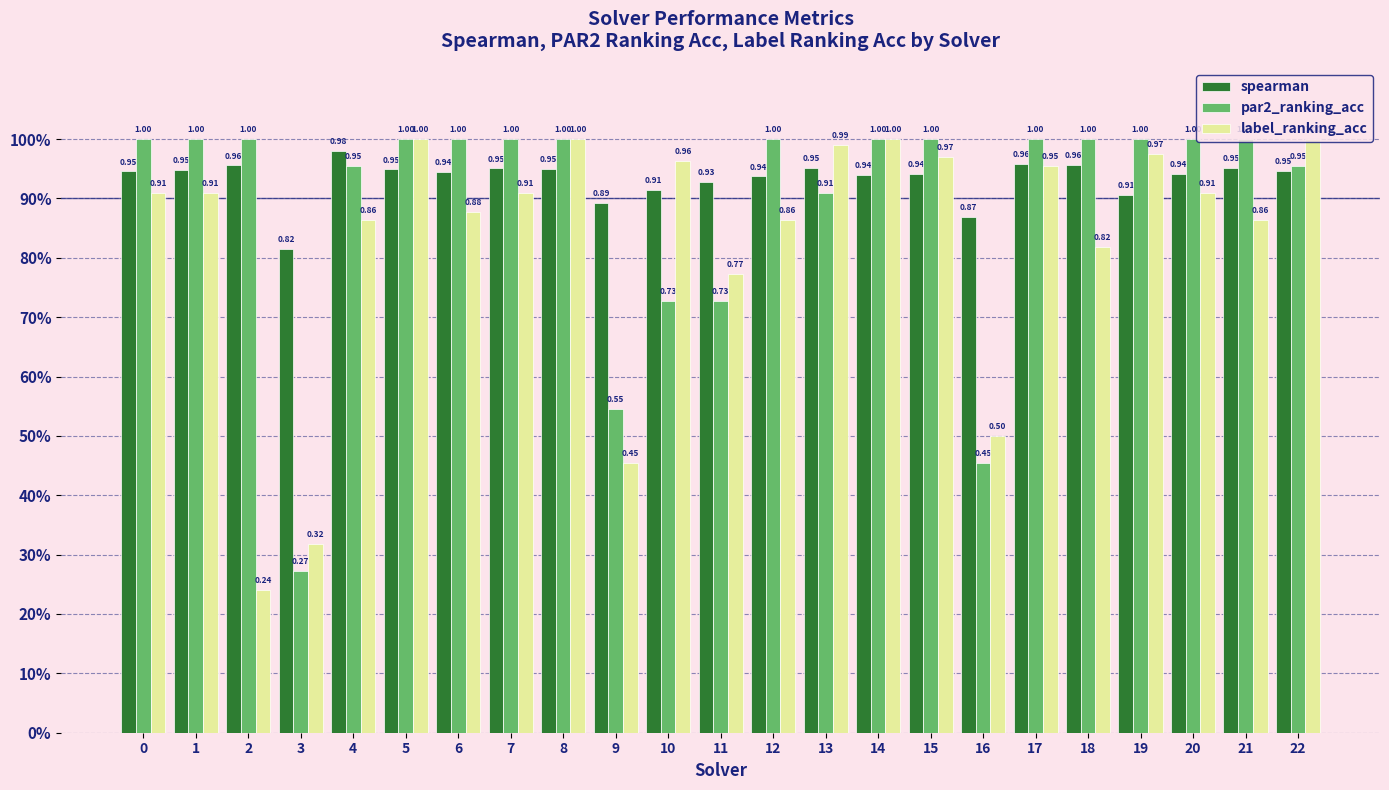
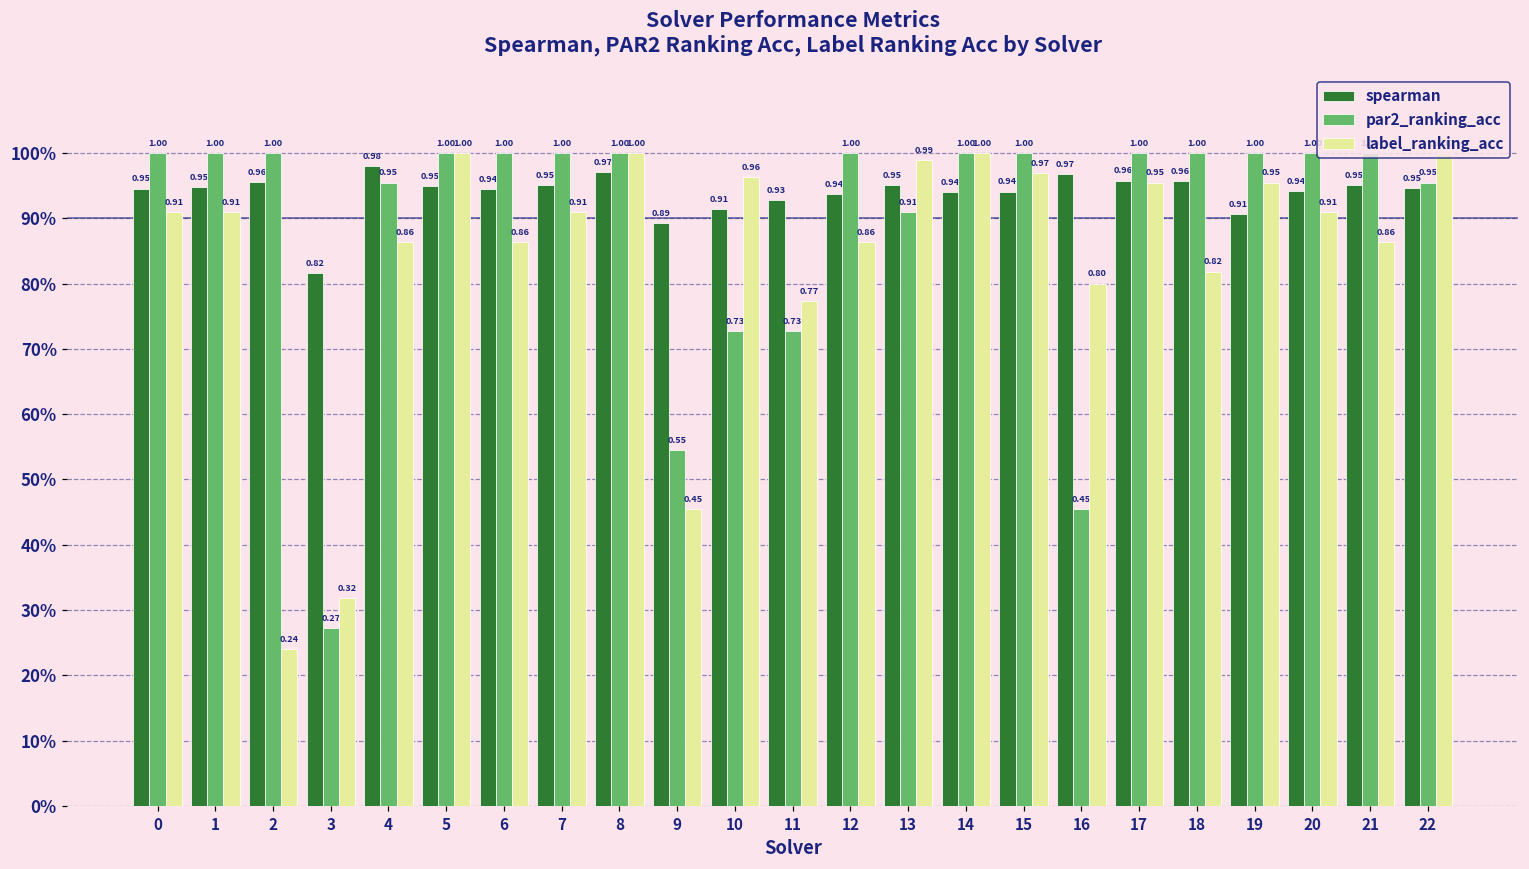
label_ranking_acc, 6: 0.88 -> 0.86
spearman, 8: 0.95 -> 0.97
spearman, 16: 0.87 -> 0.97
label_ranking_acc, 16: 0.50 -> 0.80
label_ranking_acc, 19: 0.97 -> 0.95
